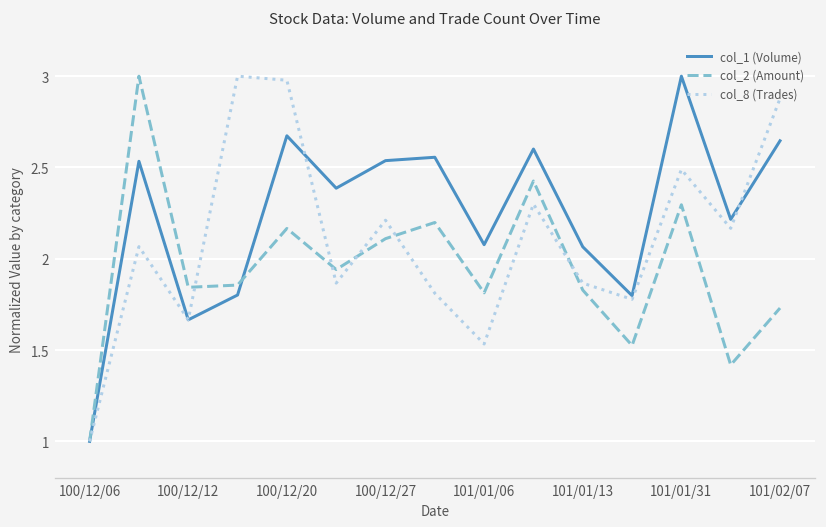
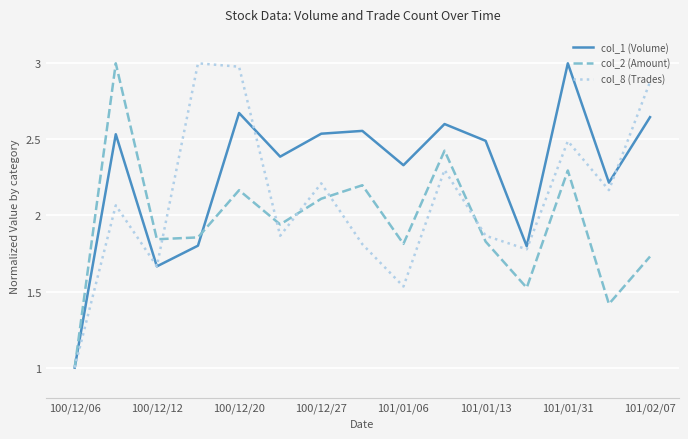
col_1 (Volume), 101/01/06: 2.08 -> 2.33
col_1 (Volume), 101/01/13: 2.07 -> 2.49
